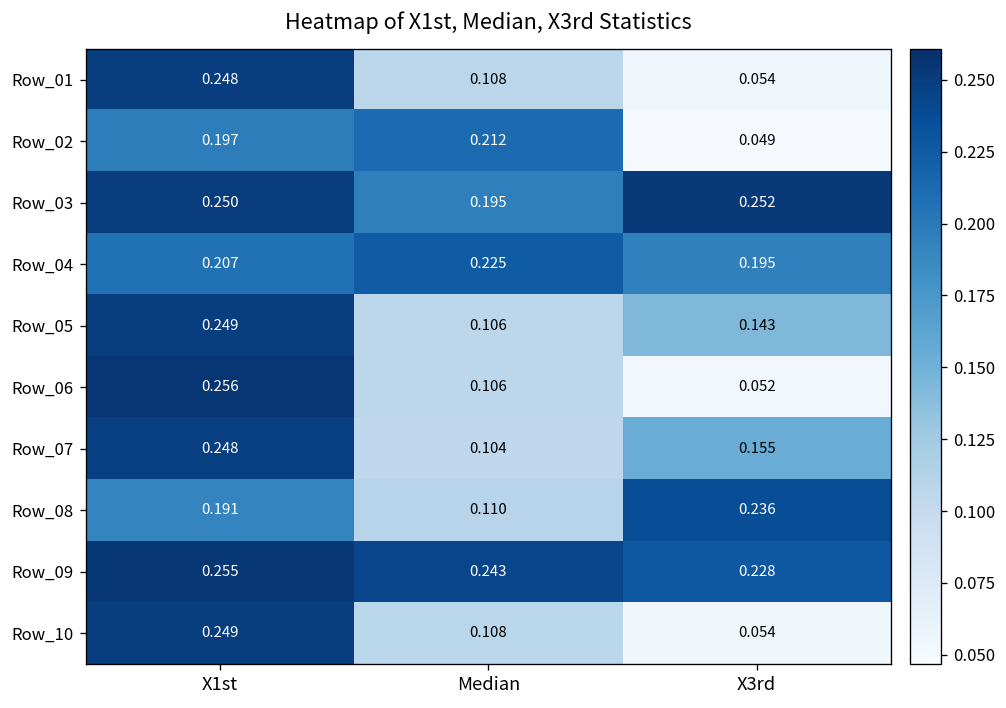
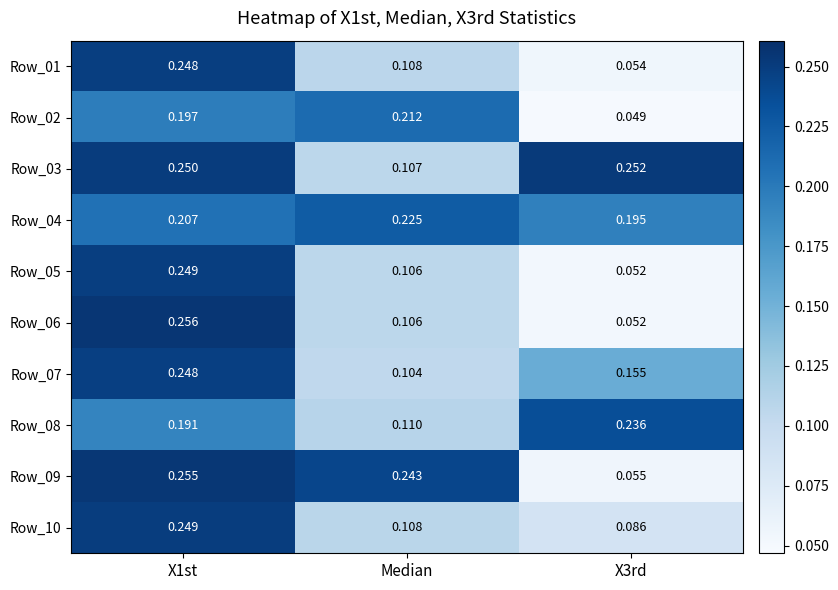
Row_03, Median: 0.195 -> 0.107
Row_05, X3rd: 0.143 -> 0.052
Row_09, X3rd: 0.228 -> 0.055
Row_10, X3rd: 0.054 -> 0.086
